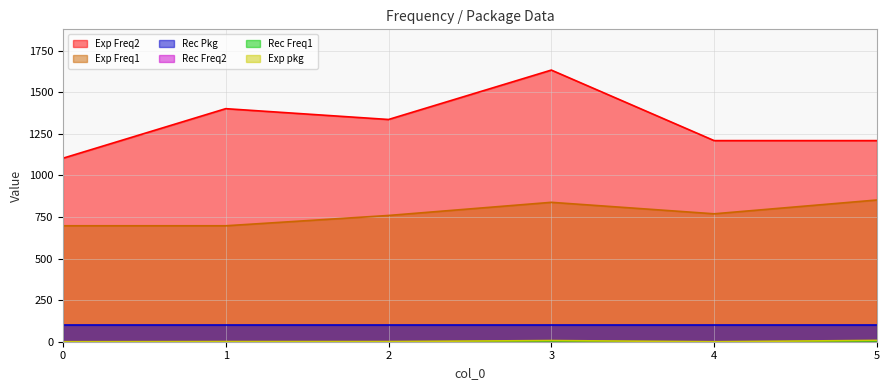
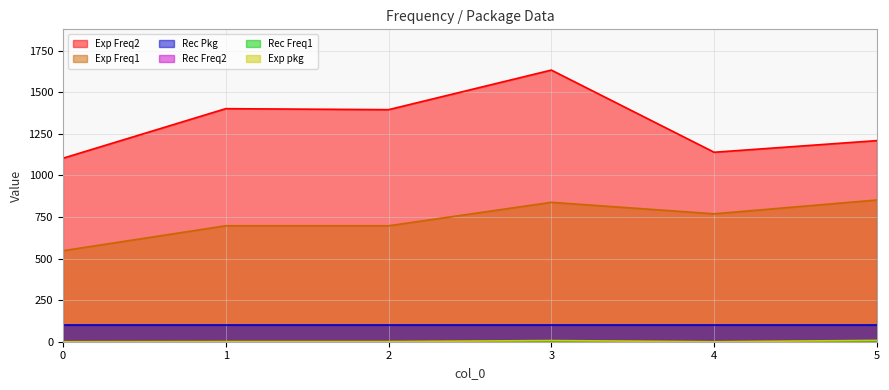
Exp Freq1, 0: 700 -> 550
Exp Freq2, 2: 1340 -> 1400
Exp Freq1, 2: 760 -> 700
Exp Freq2, 4: 1210 -> 1140
